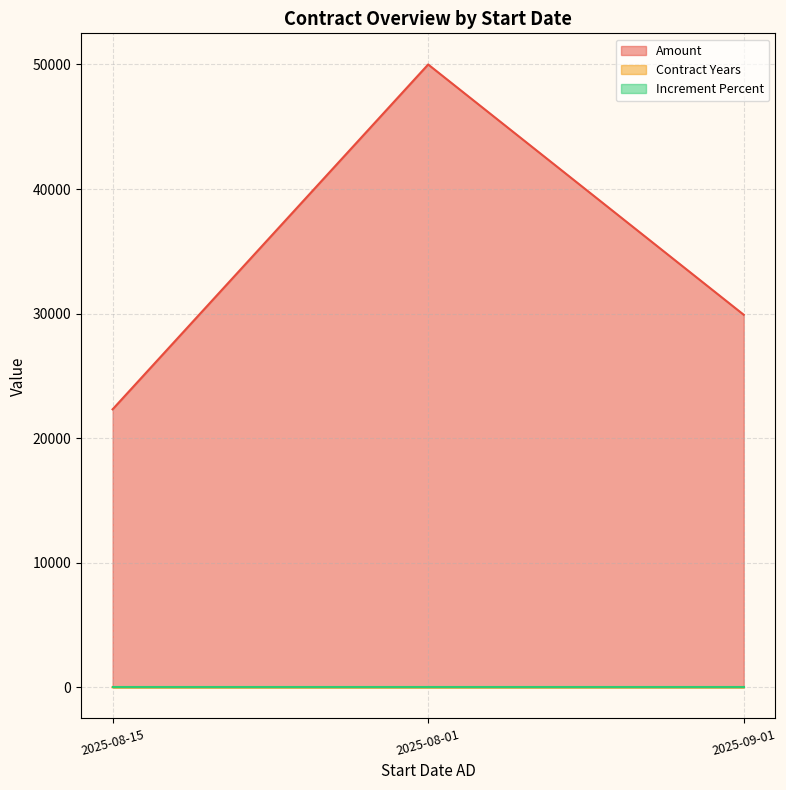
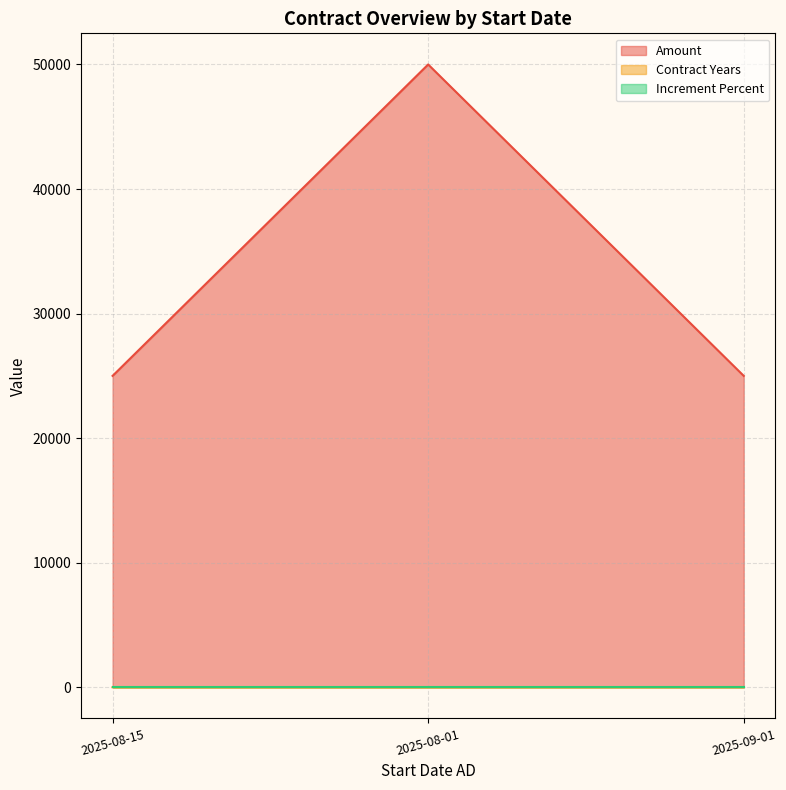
Amount, 2025-08-15: 22300 -> 25000
Amount, 2025-09-01: 29900 -> 25000
